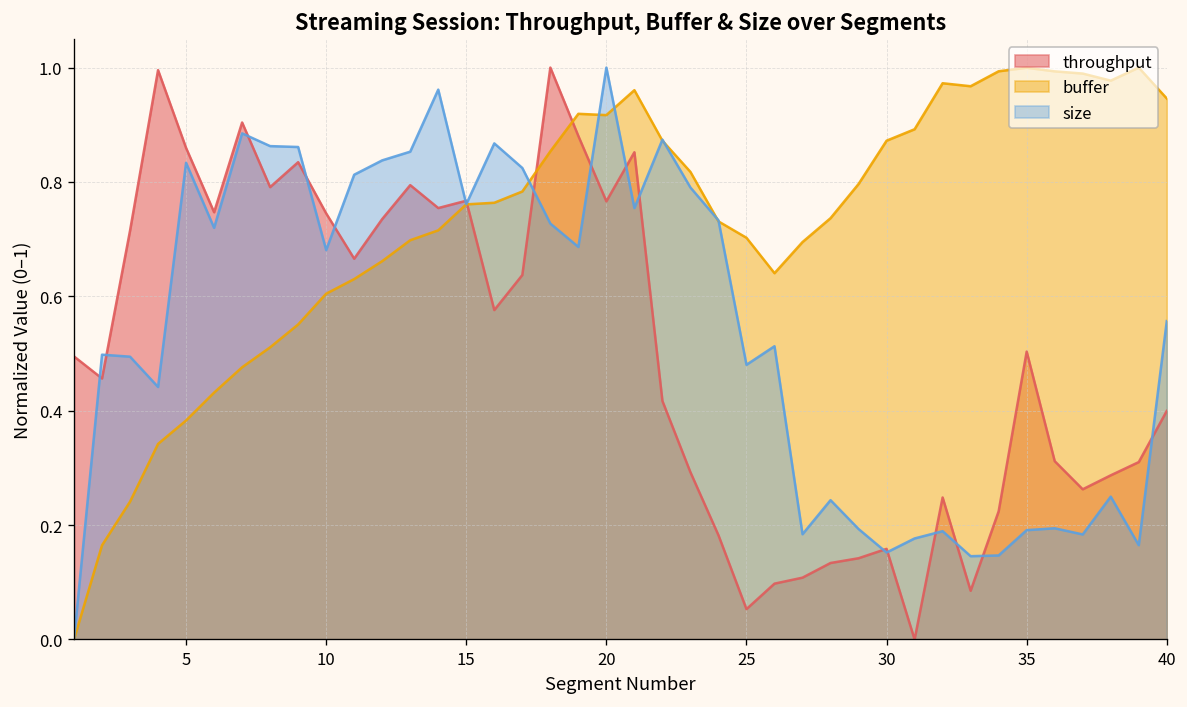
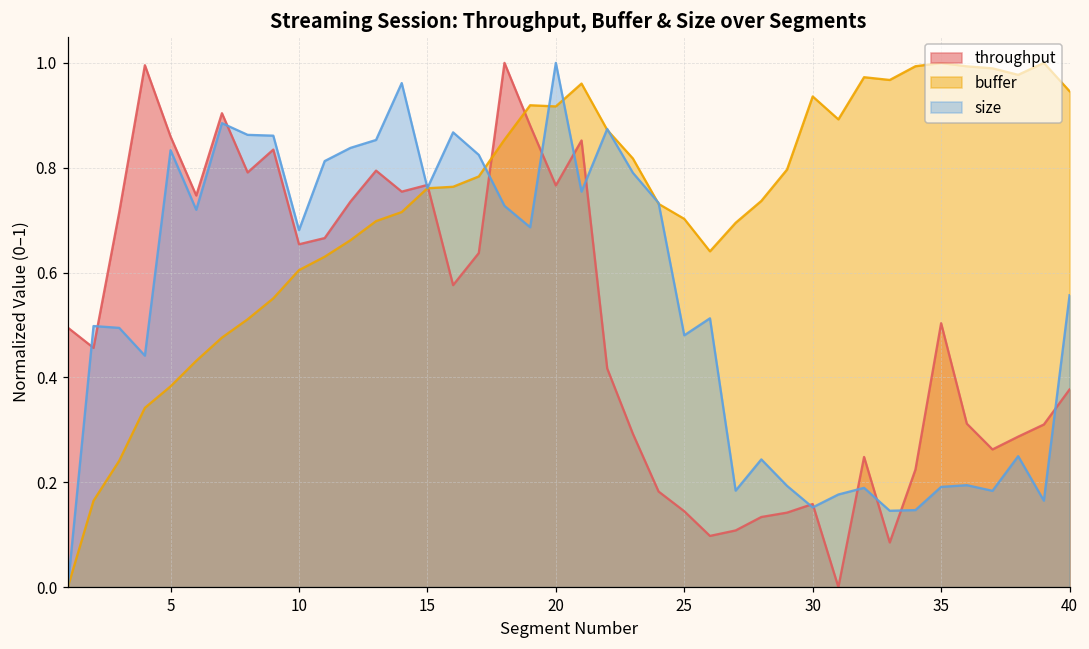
throughput, 10: 0.75 -> 0.65
throughput, 25: 0.05 -> 0.14
buffer, 30: 0.87 -> 0.94
throughput, 40: 0.40 -> 0.38
